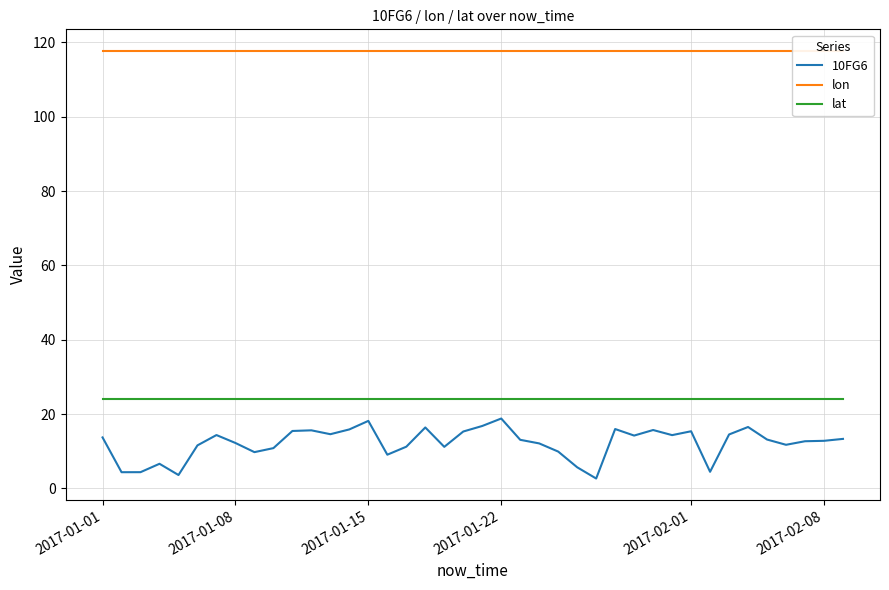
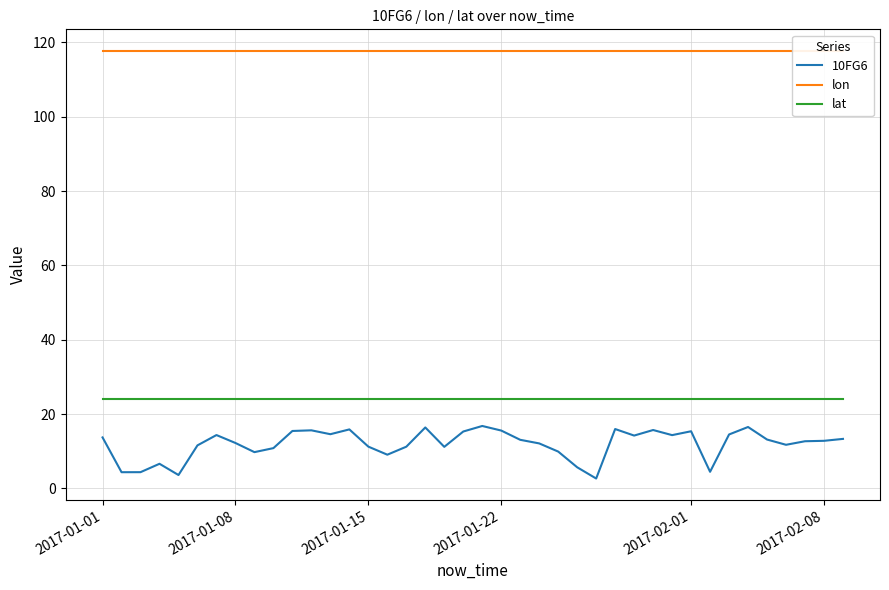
10FG6, 2017-01-15: 18 -> 11
10FG6, 2017-01-22: 19 -> 16
